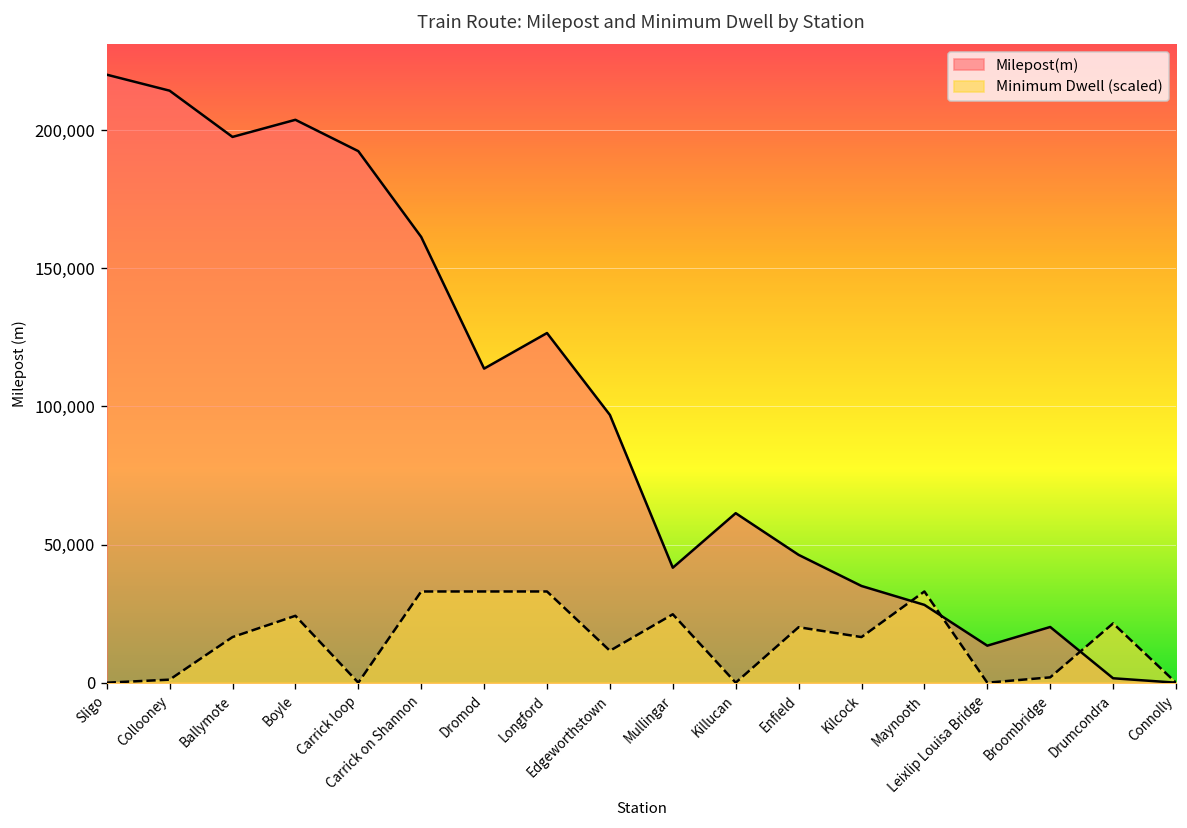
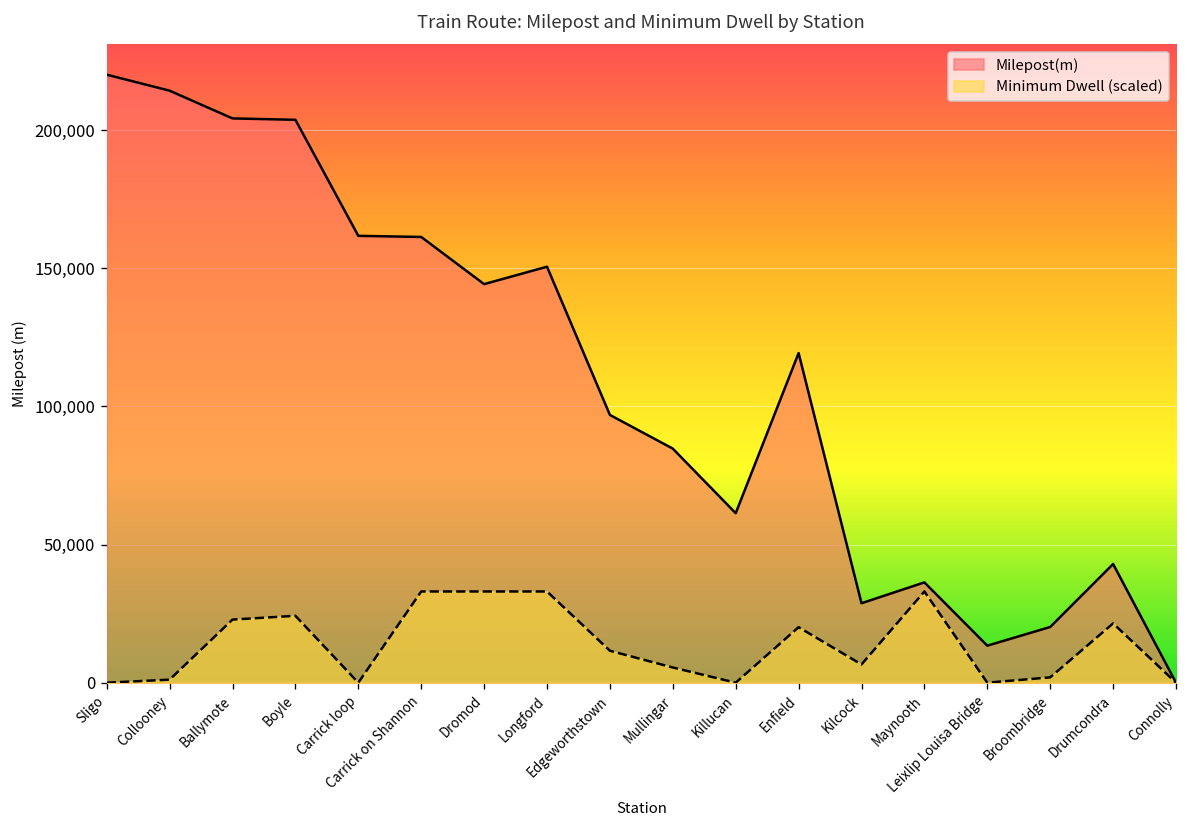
Milepost(m), Ballymote: 198,000 -> 204,000
Minimum Dwell (scaled), Ballymote: 17,000 -> 23,000
Milepost(m), Carrick loop: 192,000 -> 162,000
Milepost(m), Dromod: 114,000 -> 144,000
Milepost(m), Longford: 127,000 -> 151,000
Milepost(m), Mullingar: 42,000 -> 85,000
Minimum Dwell (scaled), Mullingar: 25,000 -> 6,000
Milepost(m), Enfield: 46,000 -> 119,000
Milepost(m), Kilcock: 35,000 -> 29,000
Minimum Dwell (scaled), Kilcock: 17,000 -> 7,000
Milepost(m), Maynooth: 28,000 -> 36,000
Milepost(m), Drumcondra: 2,000 -> 43,000
